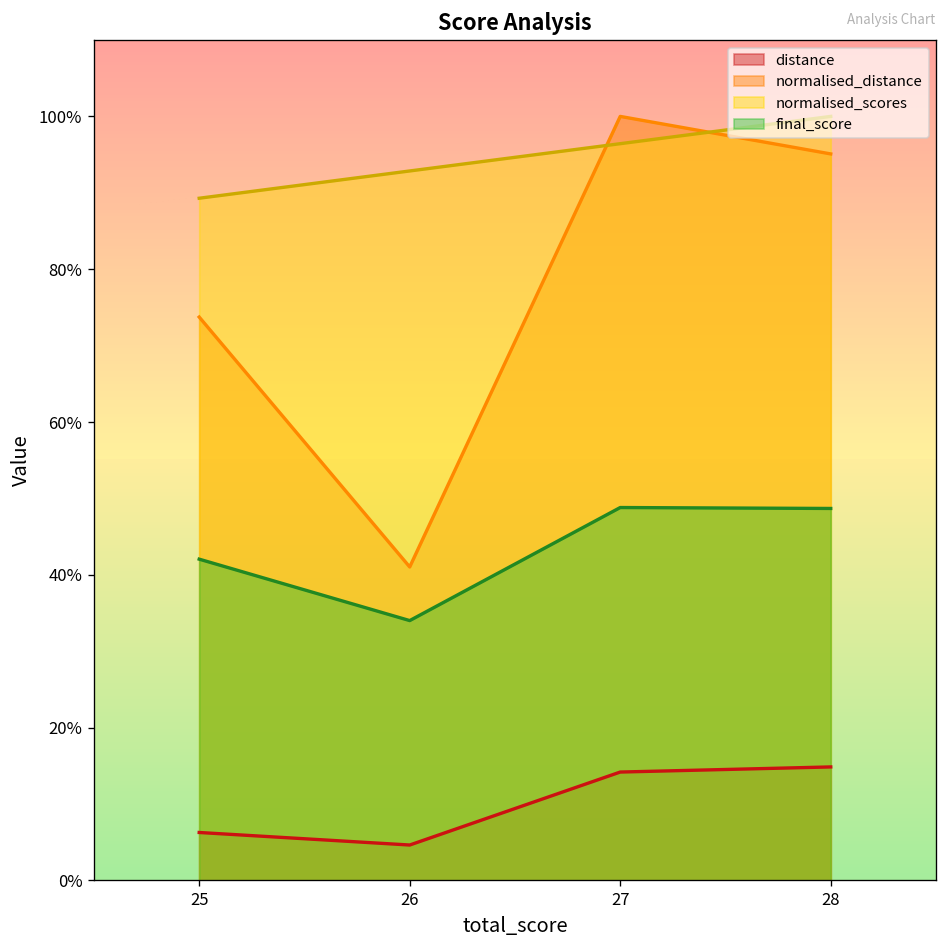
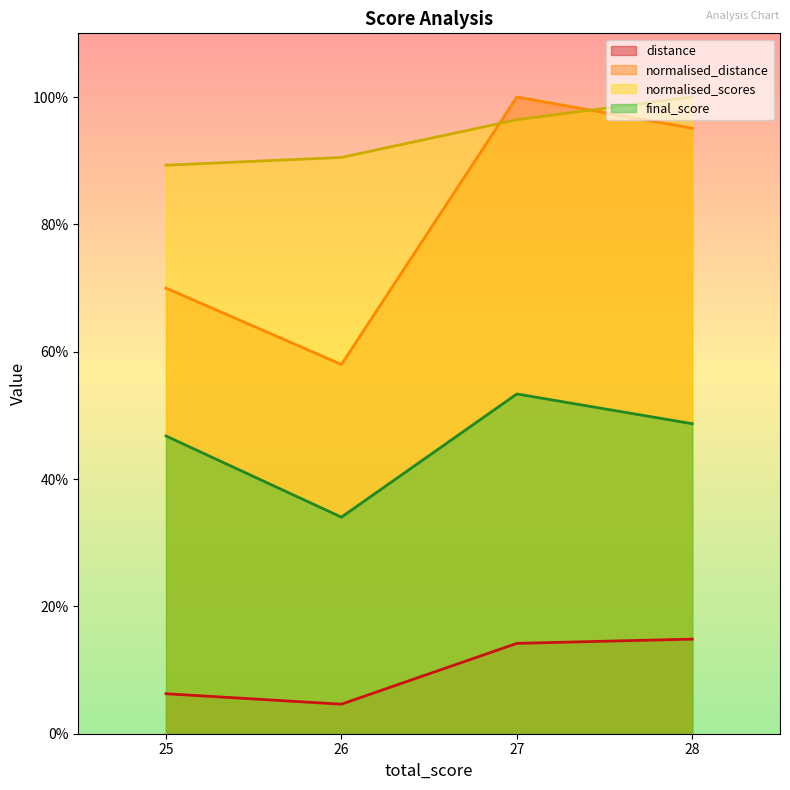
normalised_distance, 25: 74% -> 70%
final_score, 25: 42% -> 47%
normalised_distance, 26: 41% -> 58%
normalised_scores, 26: 93% -> 91%
final_score, 27: 49% -> 53%
